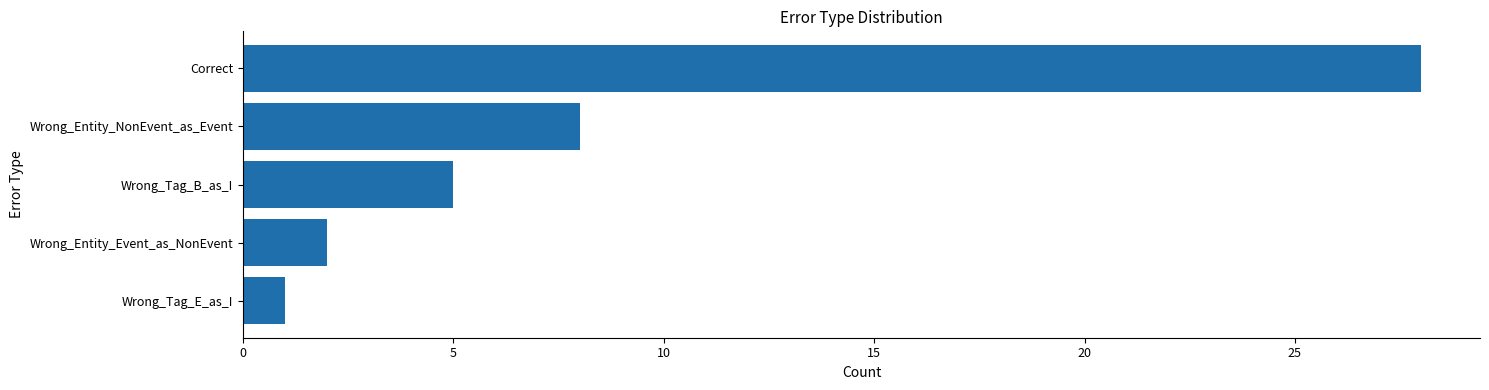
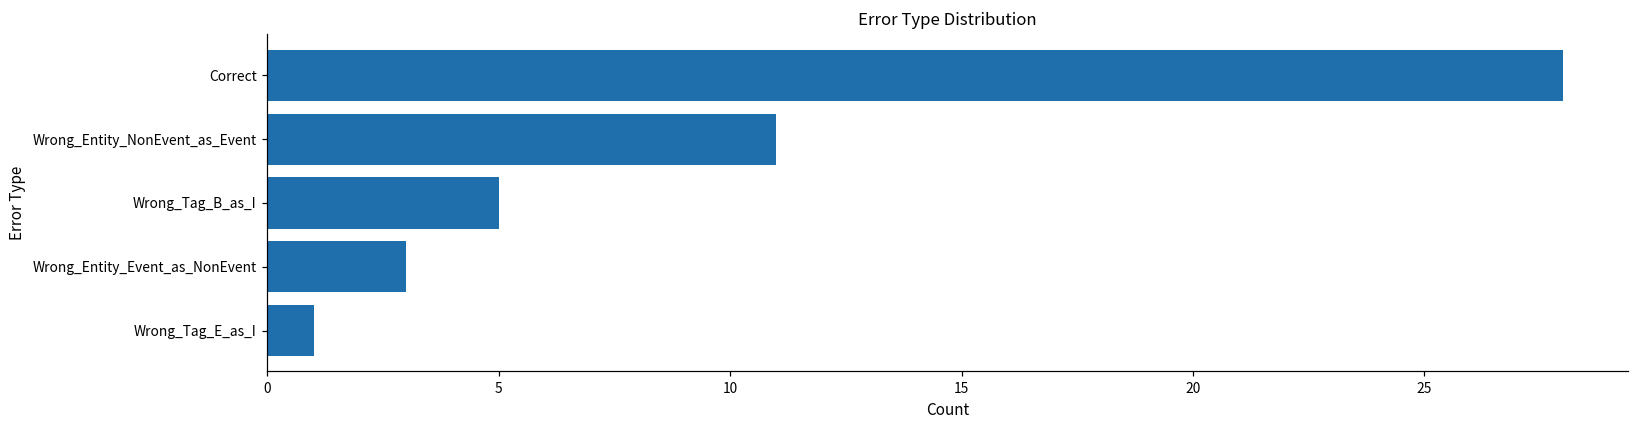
Wrong_Entity_NonEvent_as_Event: 8 -> 11
Wrong_Entity_Event_as_NonEvent: 2 -> 3
